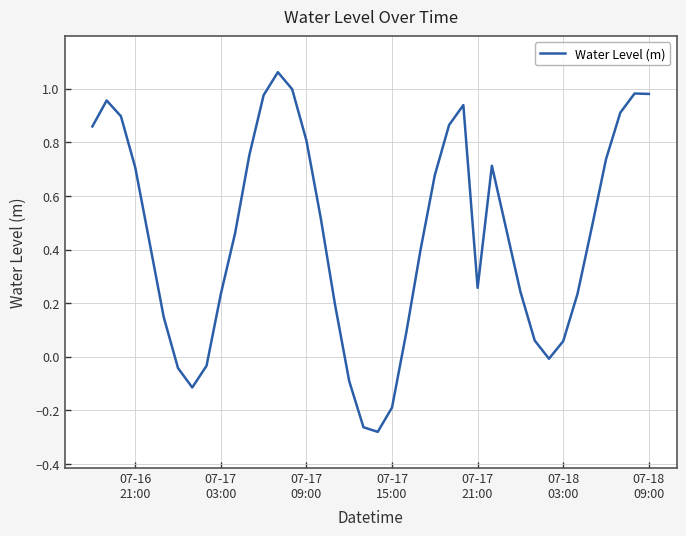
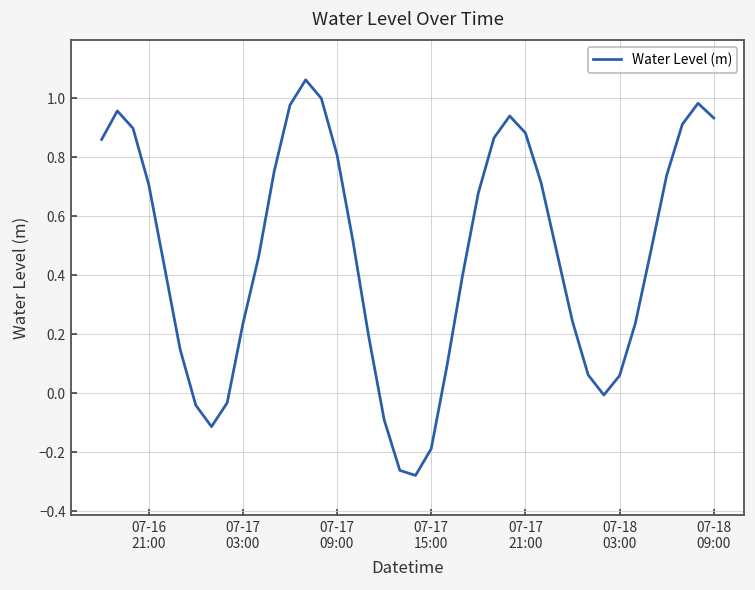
07-17 21:00: 0.26 -> 0.88
07-18 09:00: 0.98 -> 0.93
